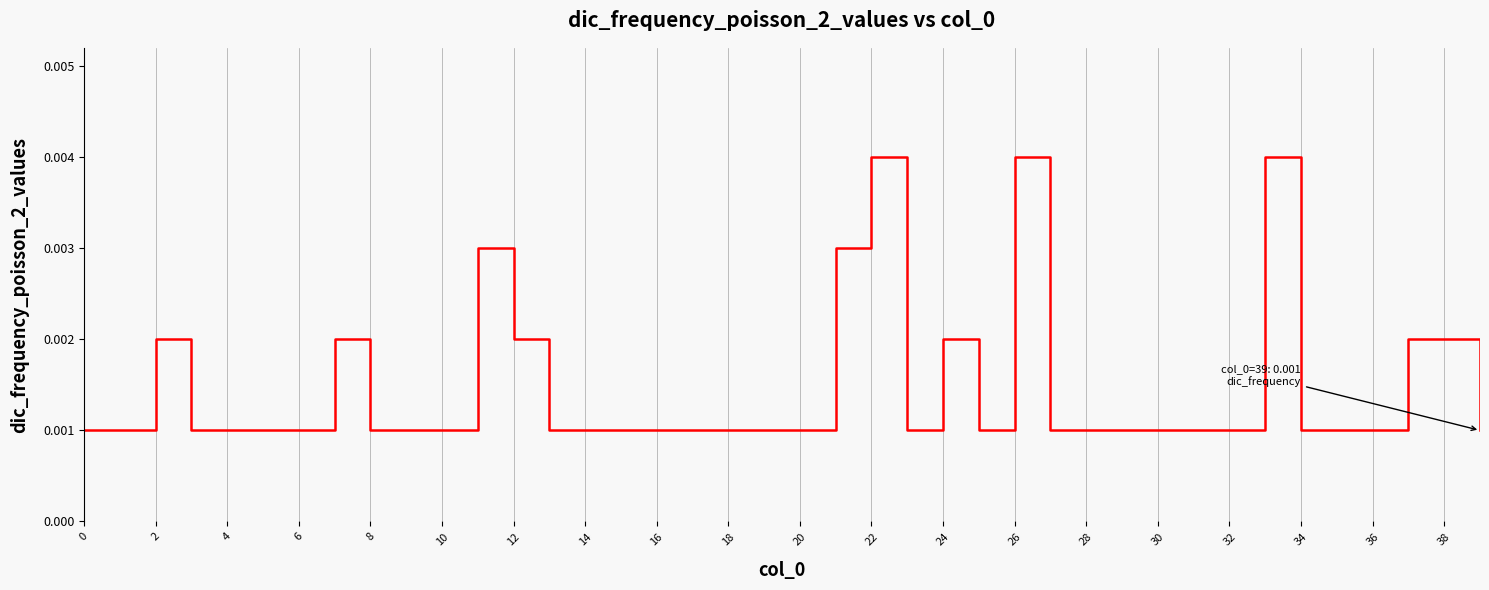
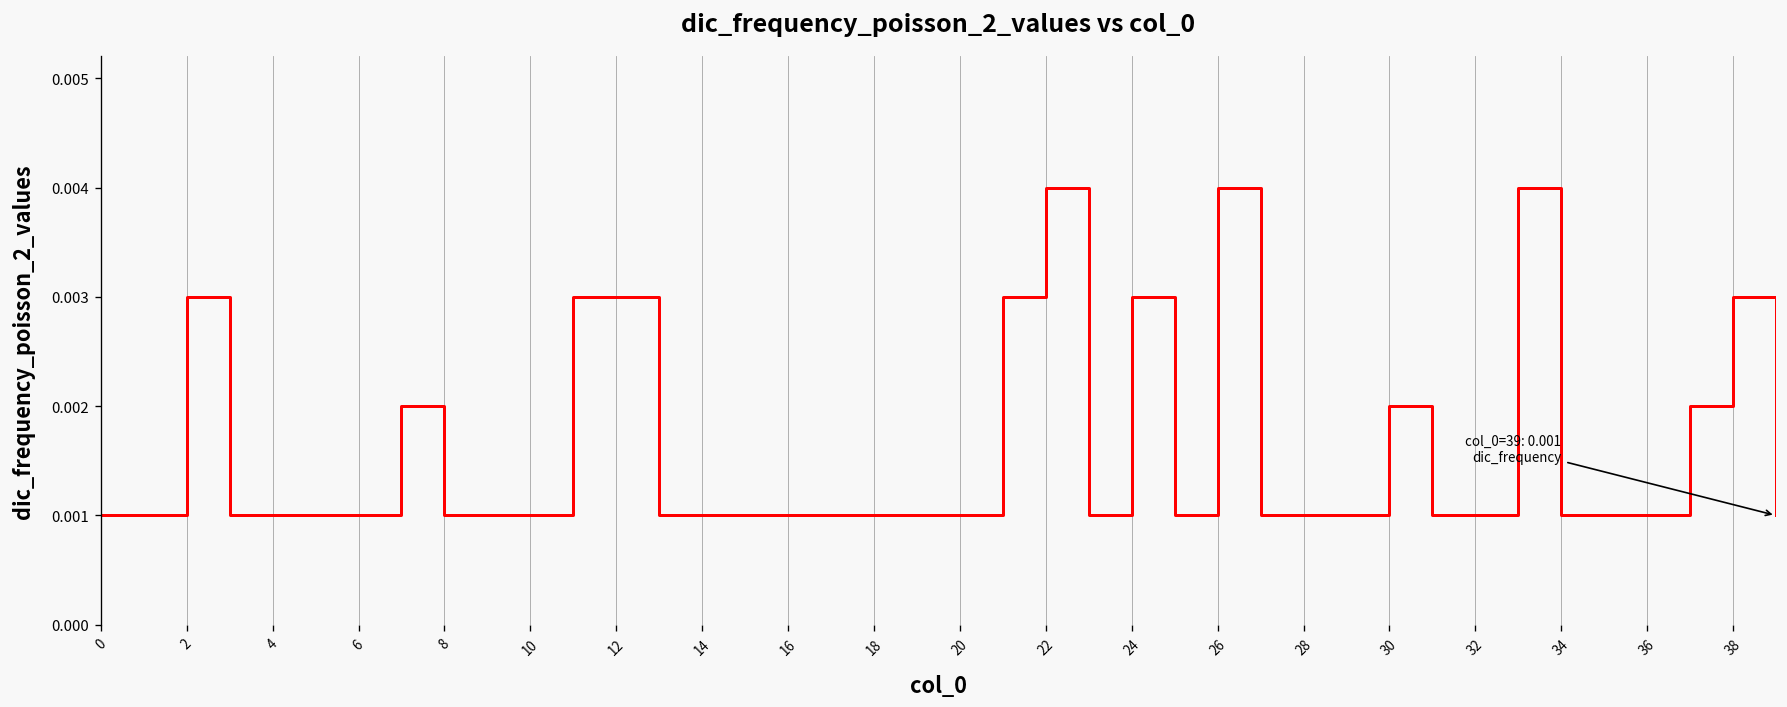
2: 0.002 -> 0.003
12: 0.002 -> 0.003
24: 0.002 -> 0.003
30: 0.001 -> 0.002
38: 0.002 -> 0.003
